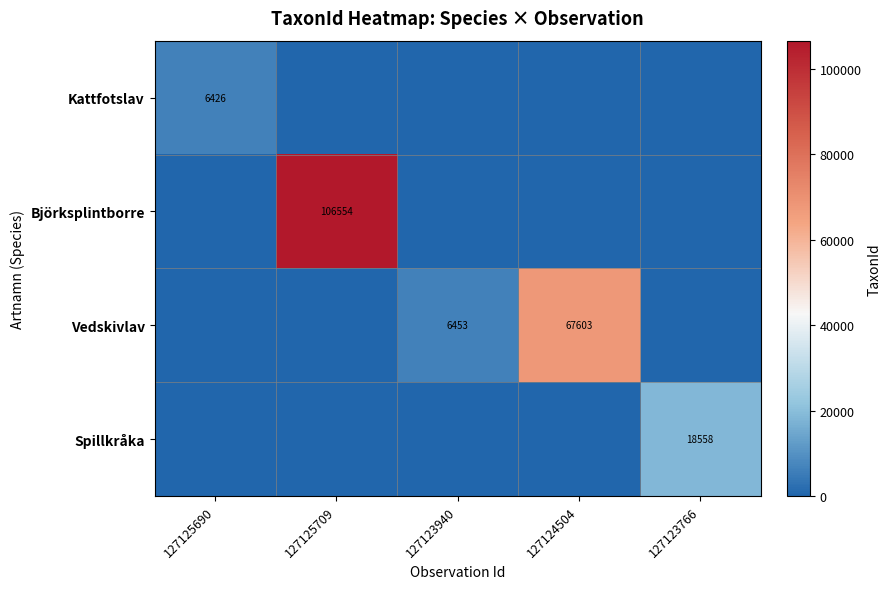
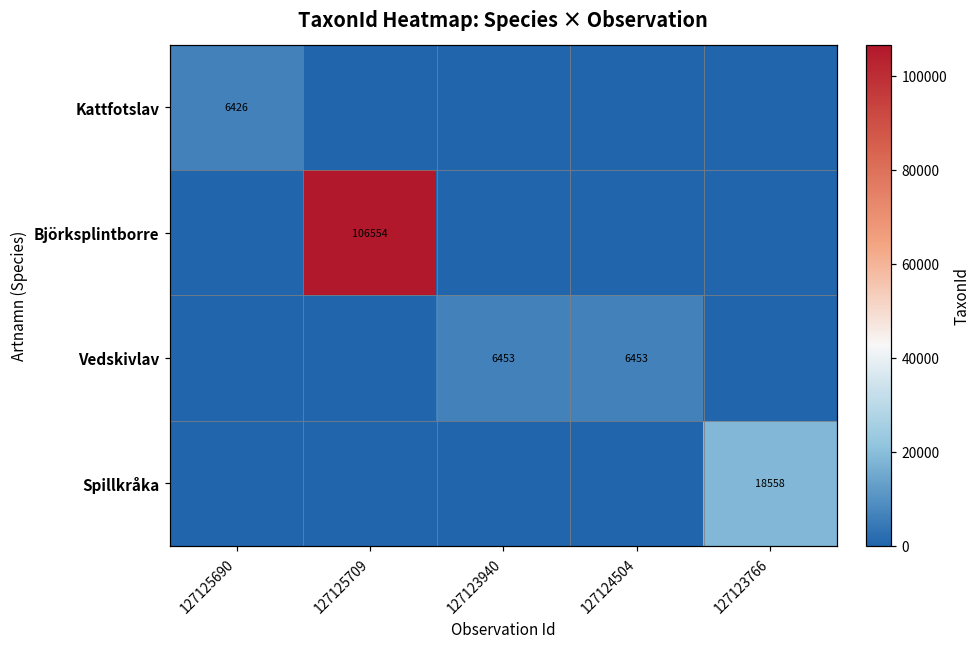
Vedskivlav, 127124504: 67603 -> 6453
